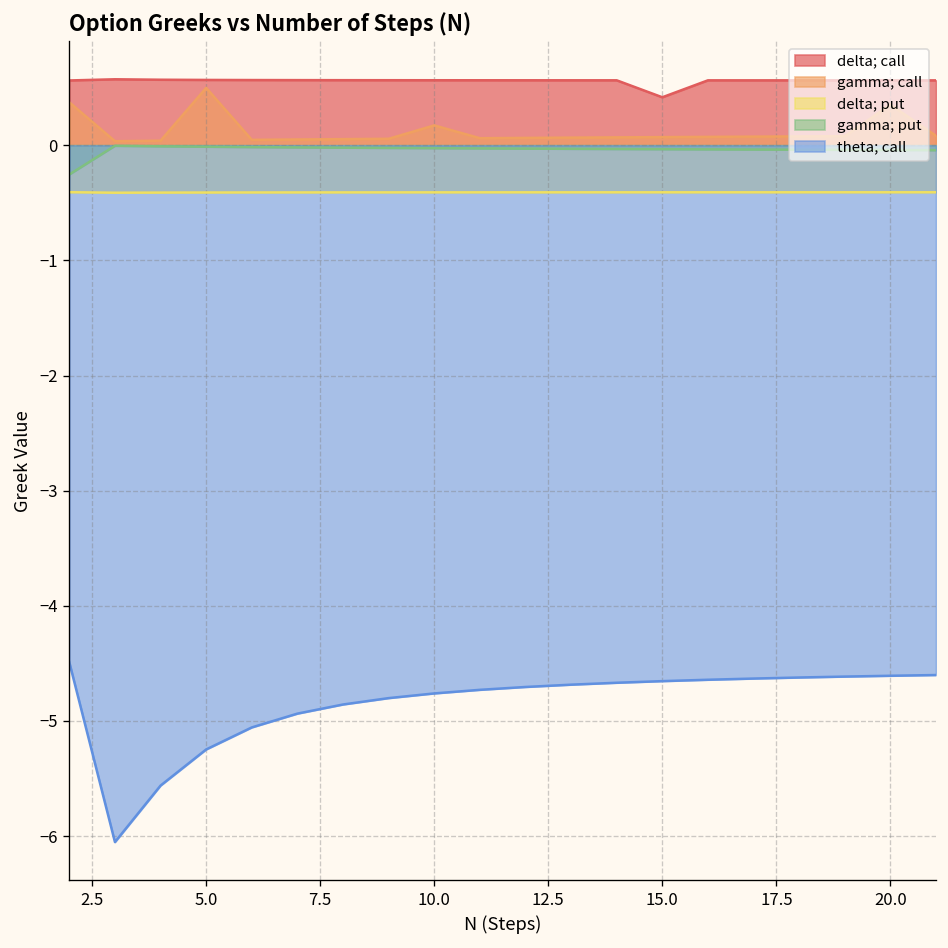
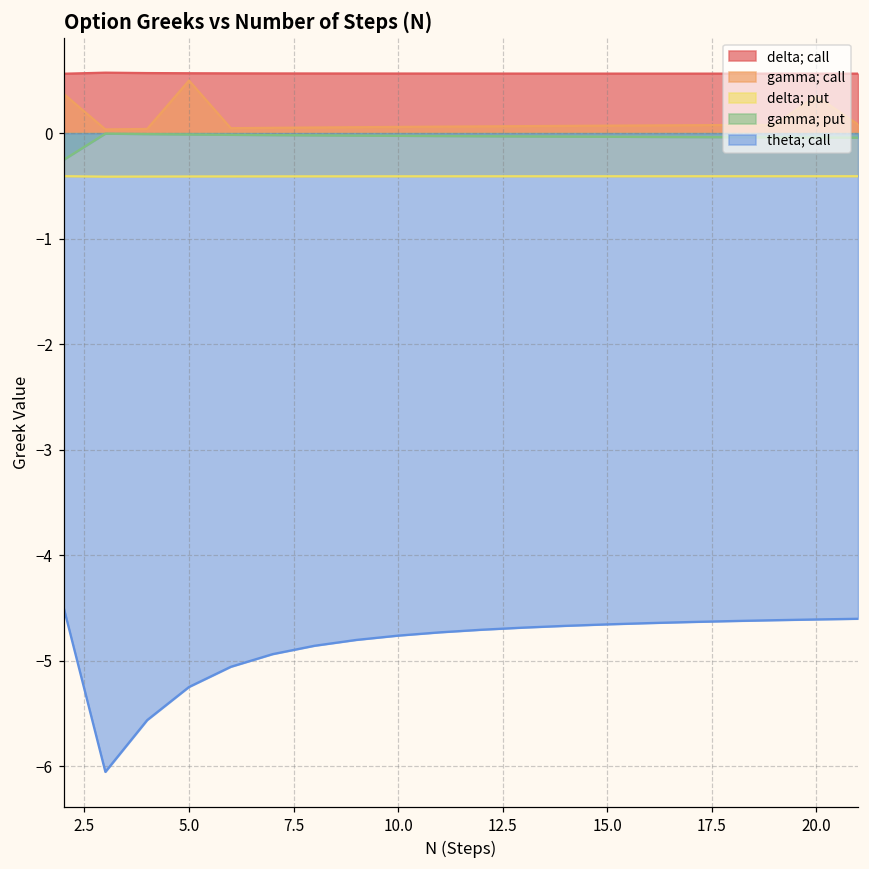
gamma; call, 10.0: 0.2 -> 0.1
delta; call, 15.0: 0.4 -> 0.6
